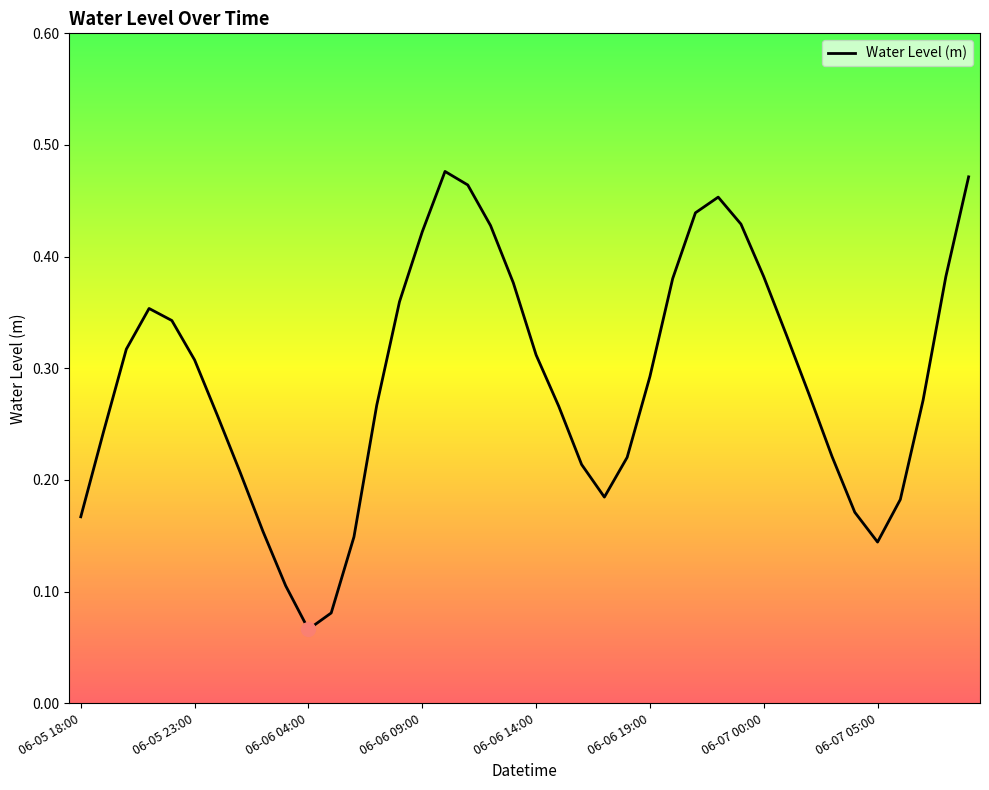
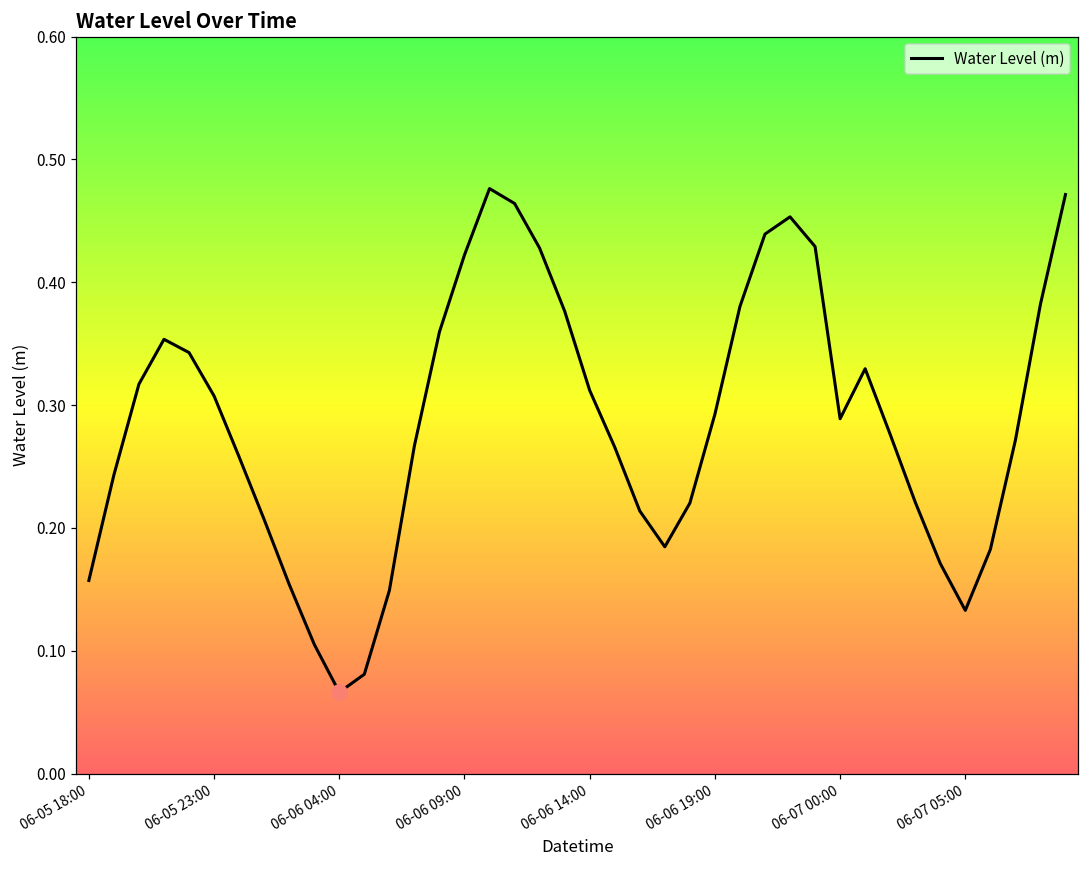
Water Level (m), 06-05 18:00: 0.167 -> 0.157
Water Level (m), 06-07 00:00: 0.382 -> 0.289
Water Level (m), 06-07 05:00: 0.144 -> 0.133
